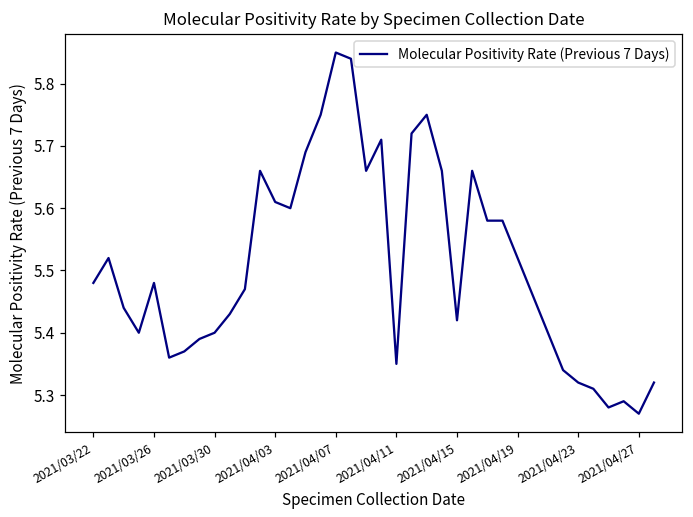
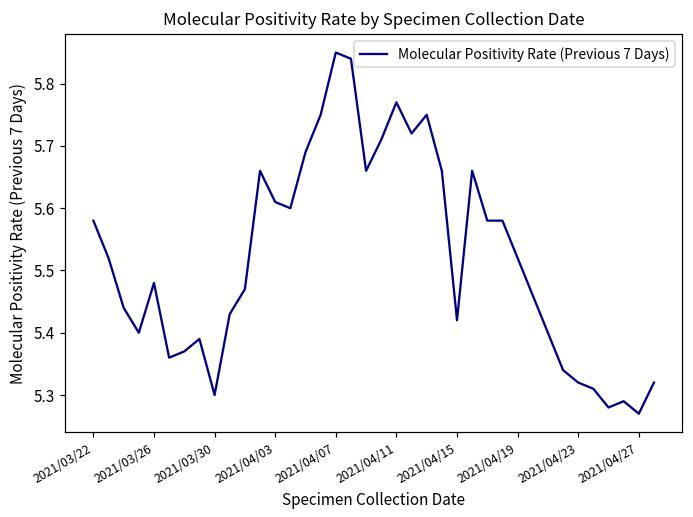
2021/03/22: 5.48 -> 5.58
2021/03/30: 5.4 -> 5.3
2021/04/11: 5.35 -> 5.77
